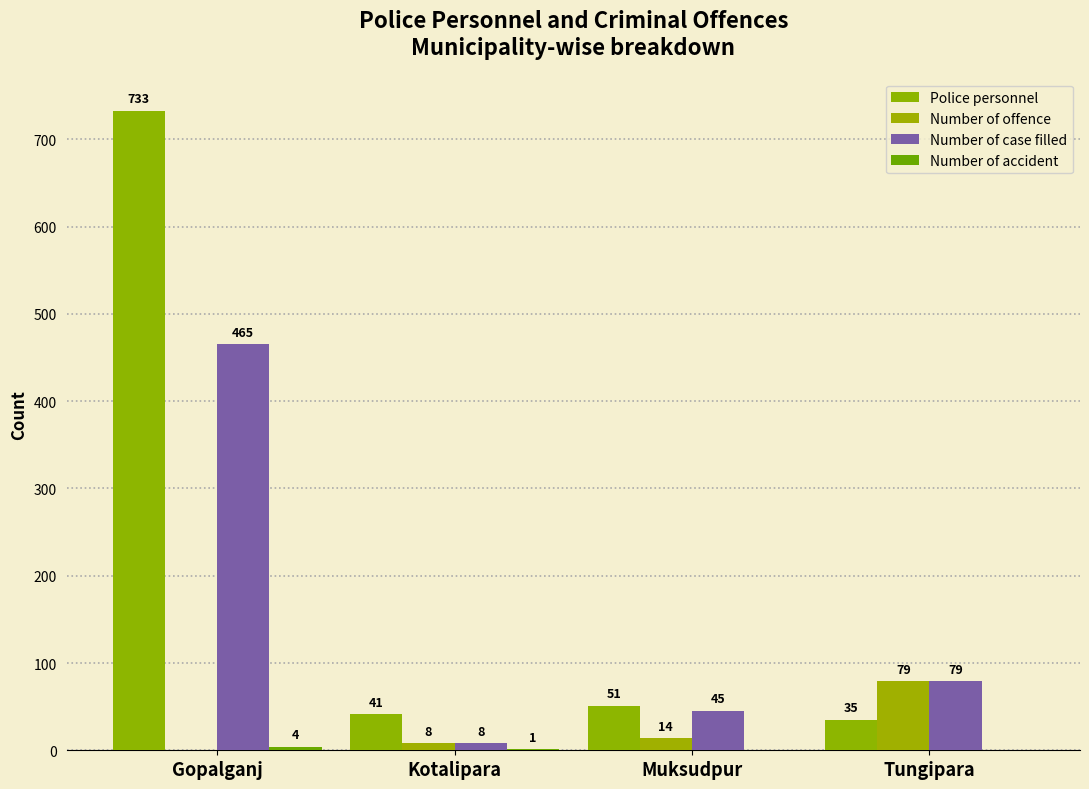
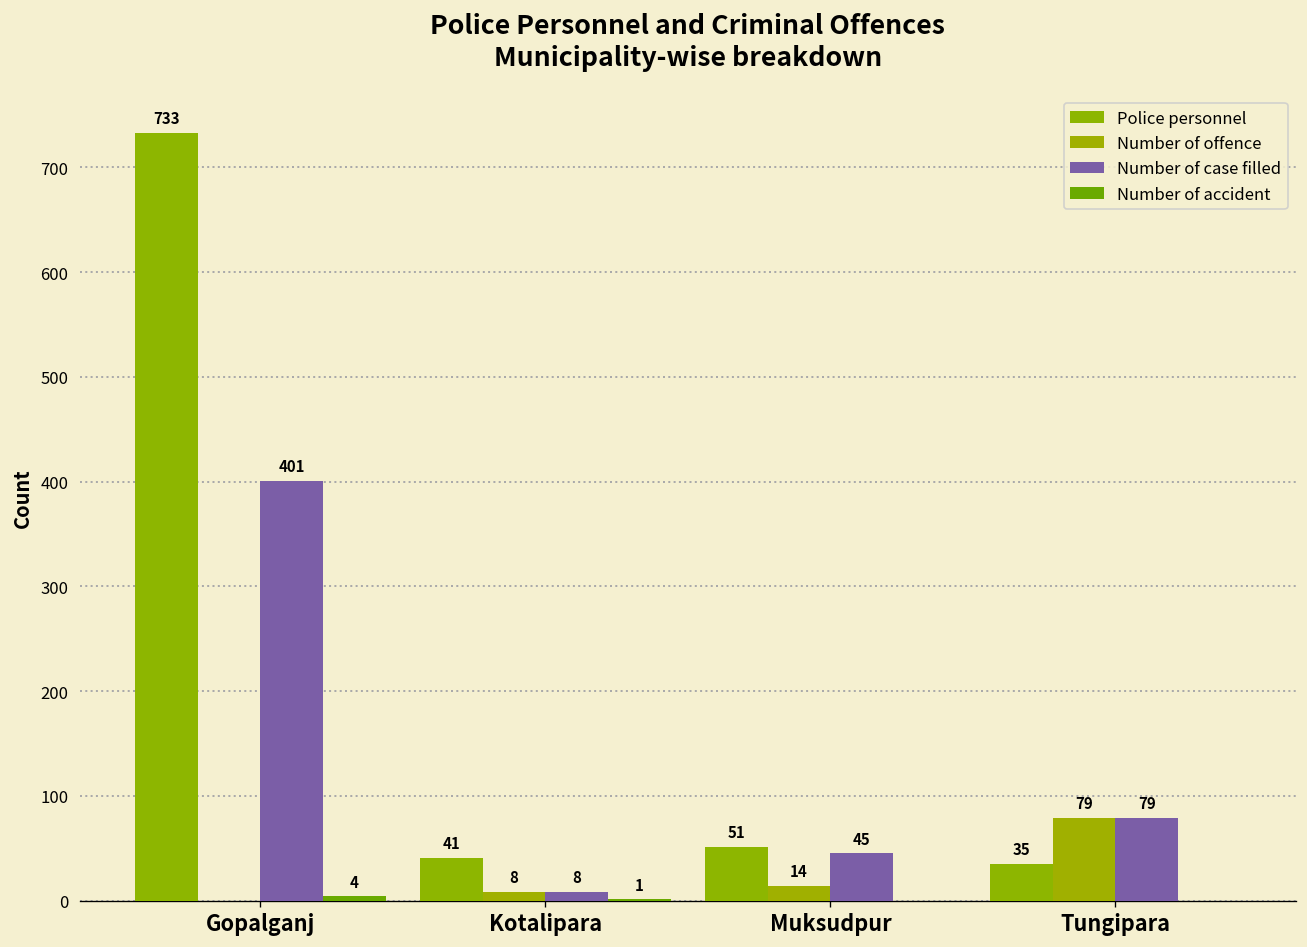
Number of case filled, Gopalganj: 465 -> 401
